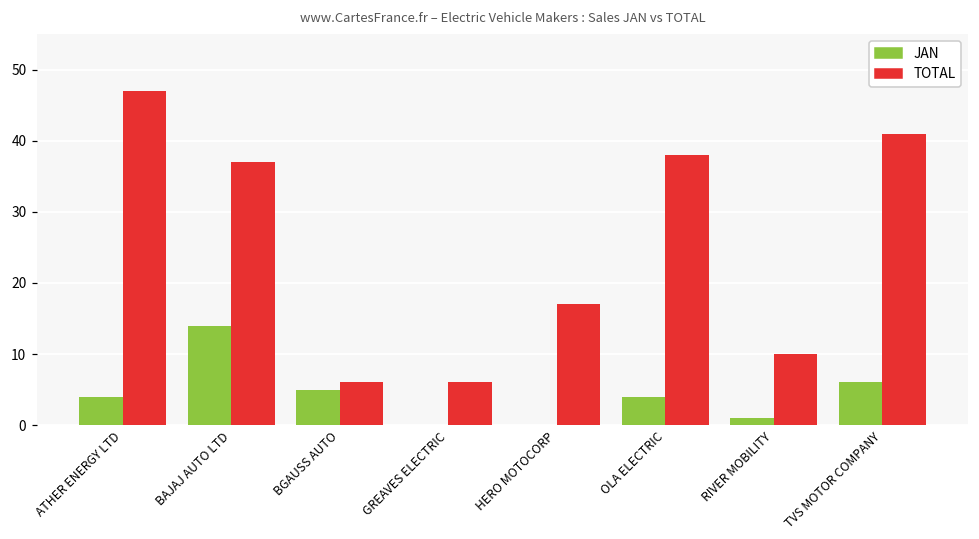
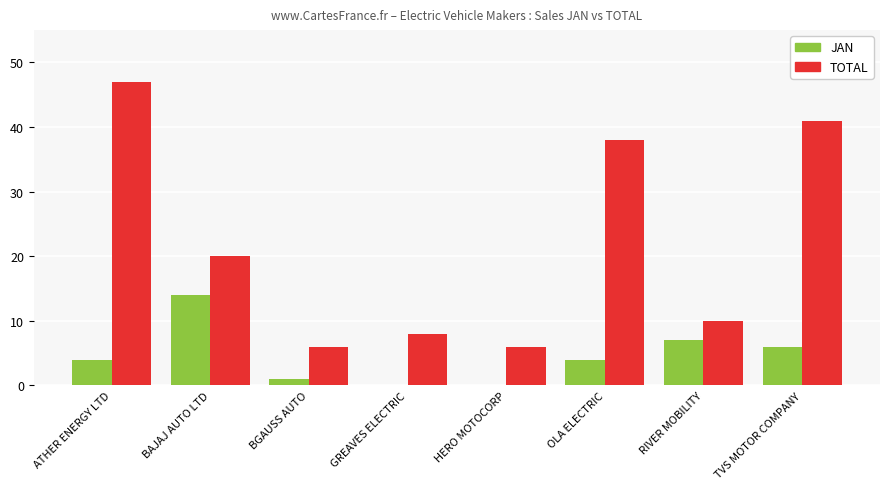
TOTAL, BAJAJ AUTO LTD: 37 -> 20
JAN, BGAUSS AUTO: 5 -> 1
TOTAL, GREAVES ELECTRIC: 6 -> 8
TOTAL, HERO MOTOCORP: 17 -> 6
JAN, RIVER MOBILITY: 1 -> 7
